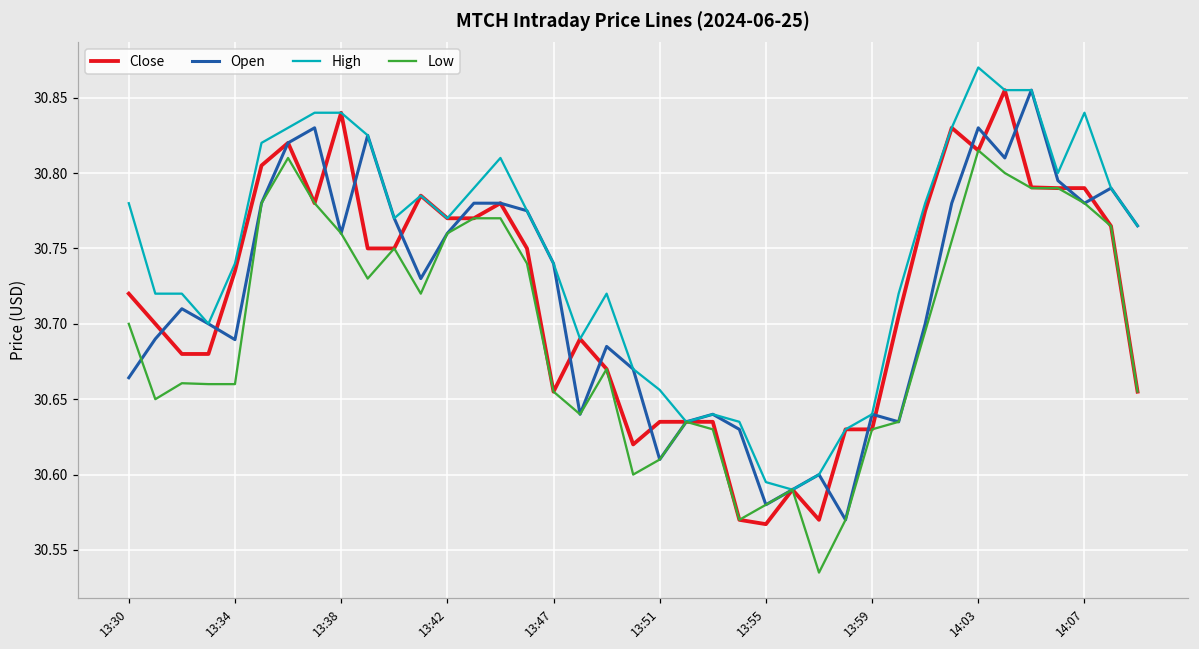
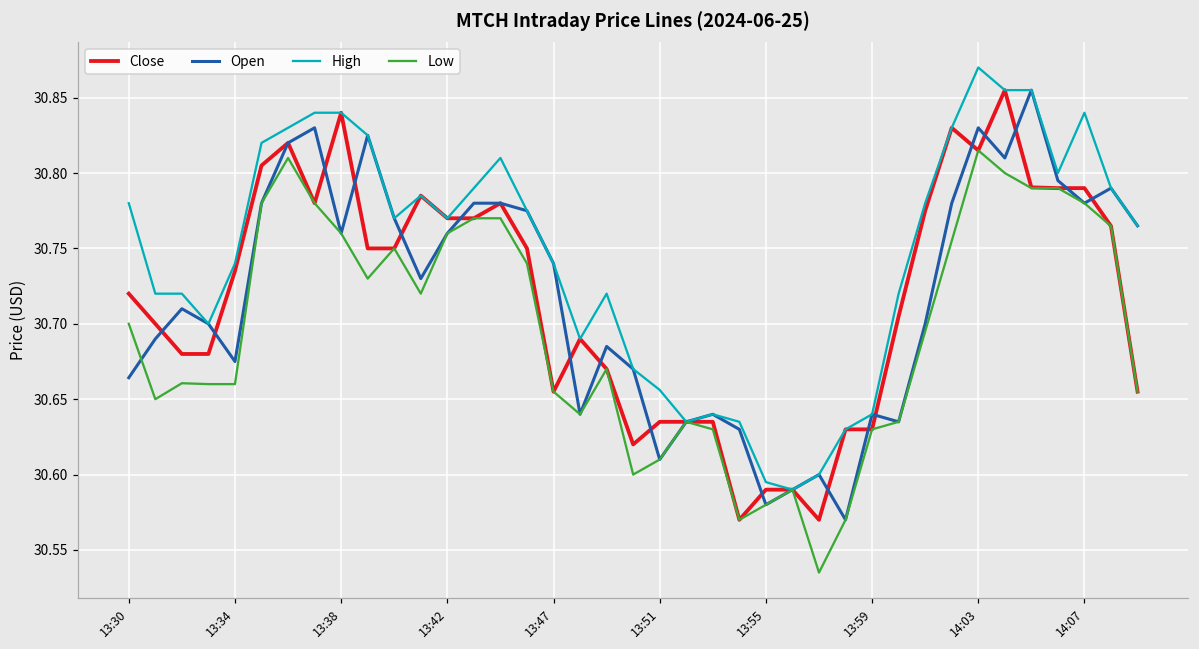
Open, 13:34: 30.690 -> 30.675
Close, 13:55: 30.567 -> 30.590
